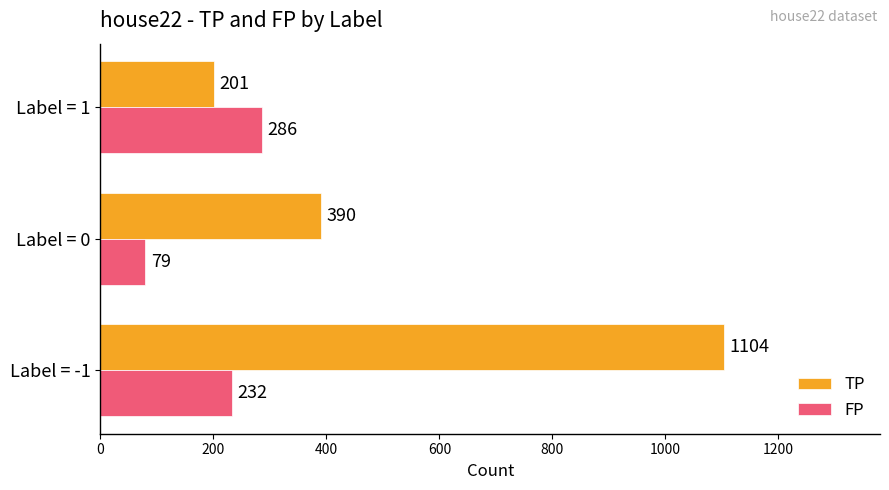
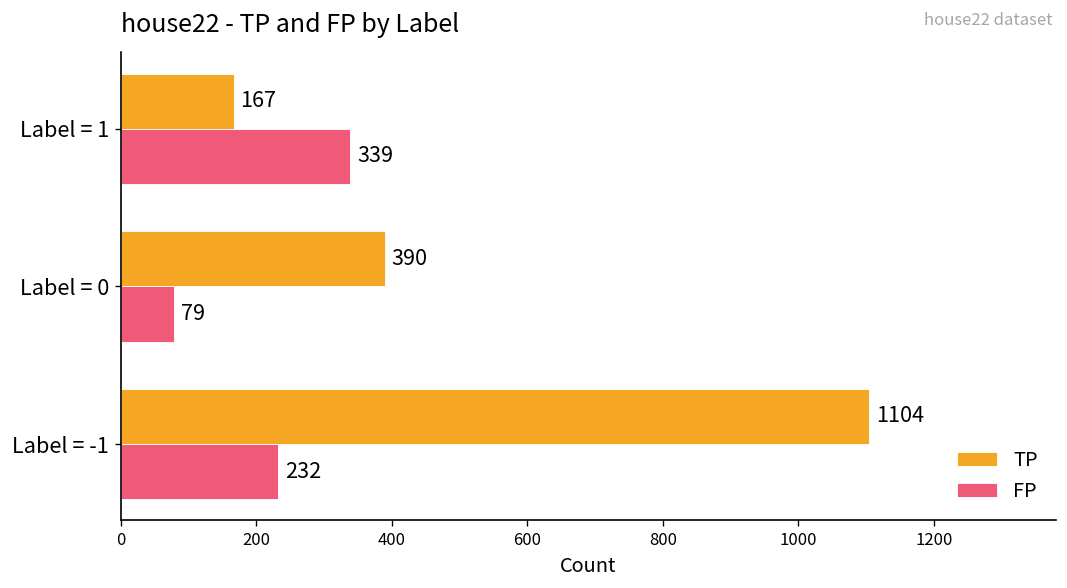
TP, Label = 1: 201 -> 167
FP, Label = 1: 286 -> 339
